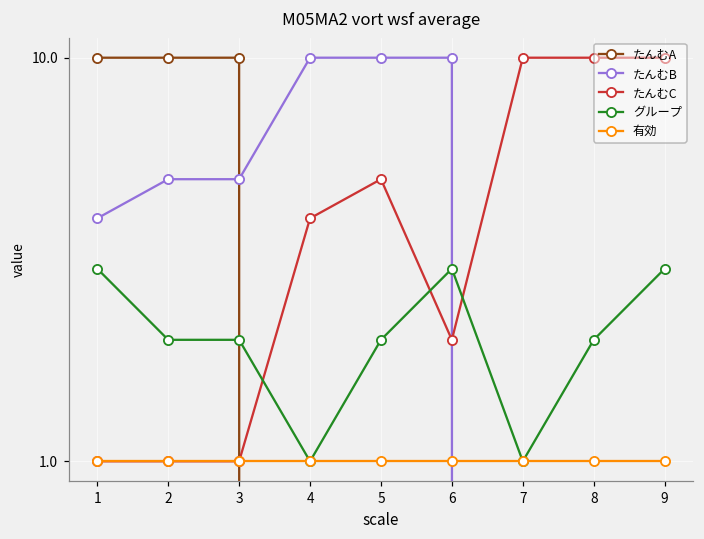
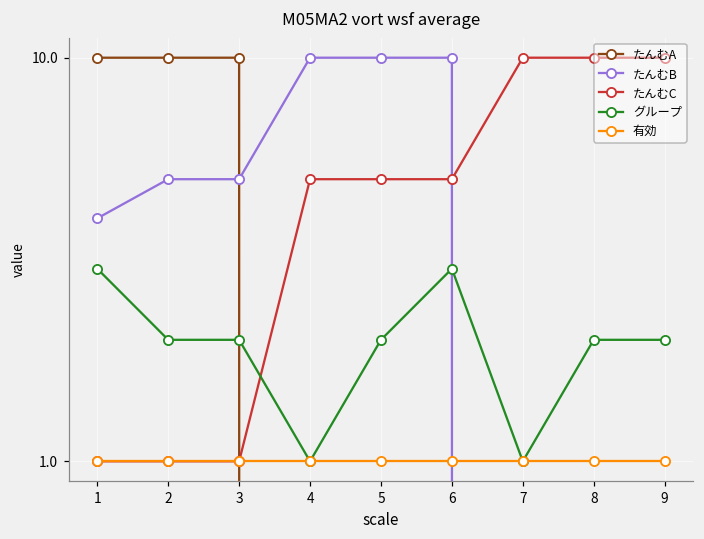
たんむC, 4: 4 -> 5
たんむC, 6: 2 -> 5
グループ, 9: 3 -> 2
